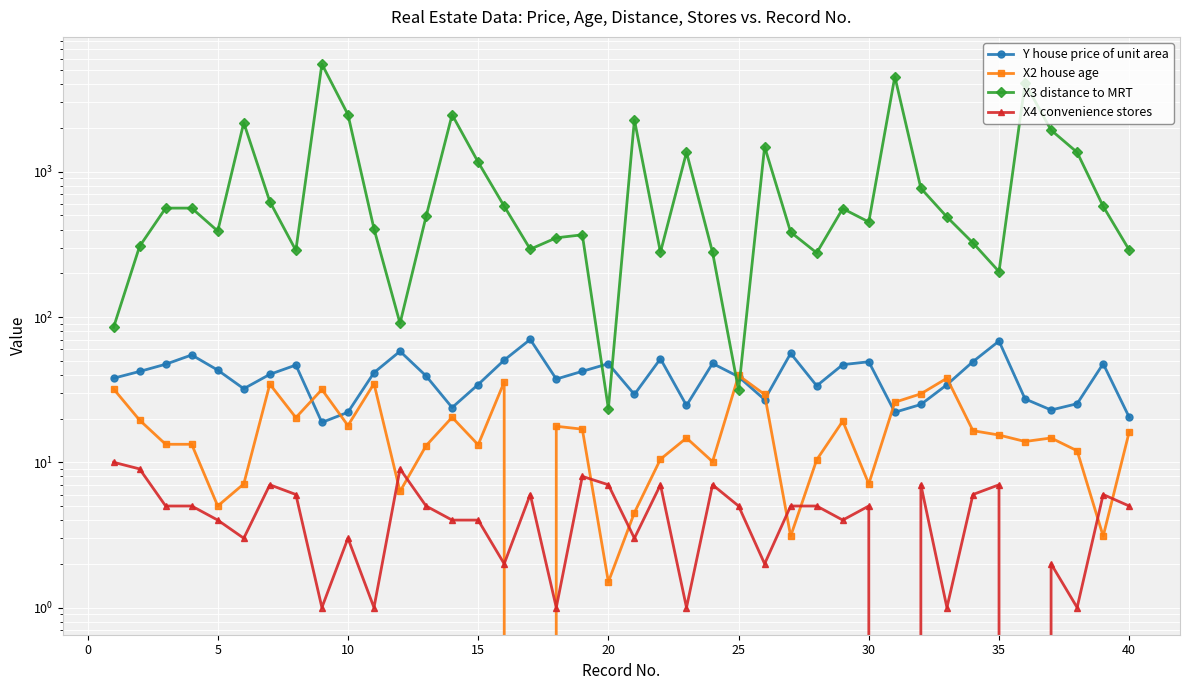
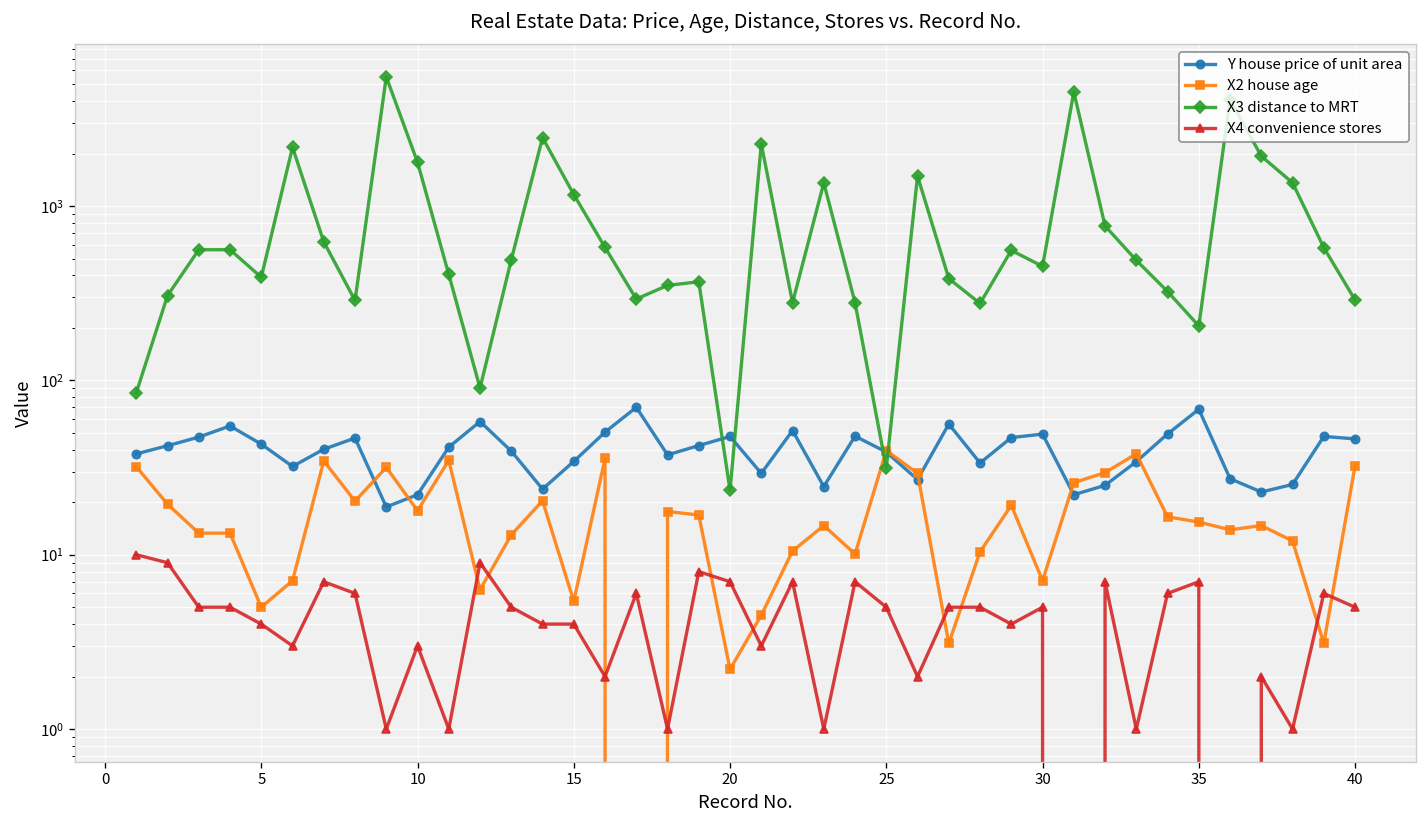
X3 distance to MRT, 10: 2500 -> 1800
X2 house age, 15: 13 -> 5.4
X2 house age, 20: 1.5 -> 2.2
Y house price of unit area, 40: 20 -> 46
X2 house age, 40: 16 -> 32
